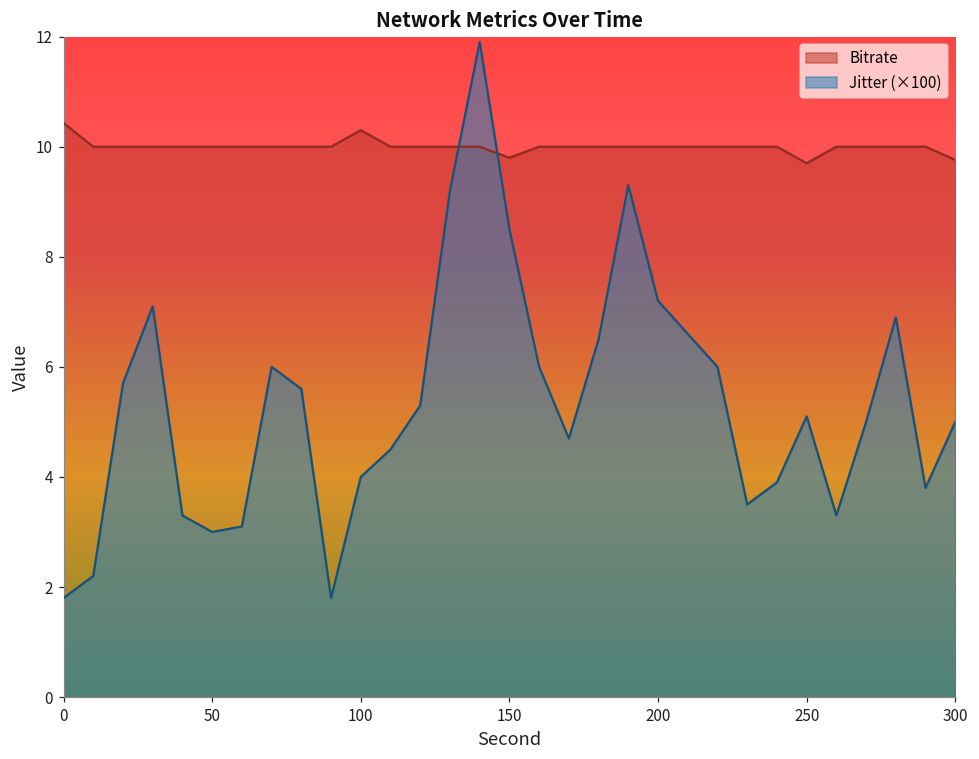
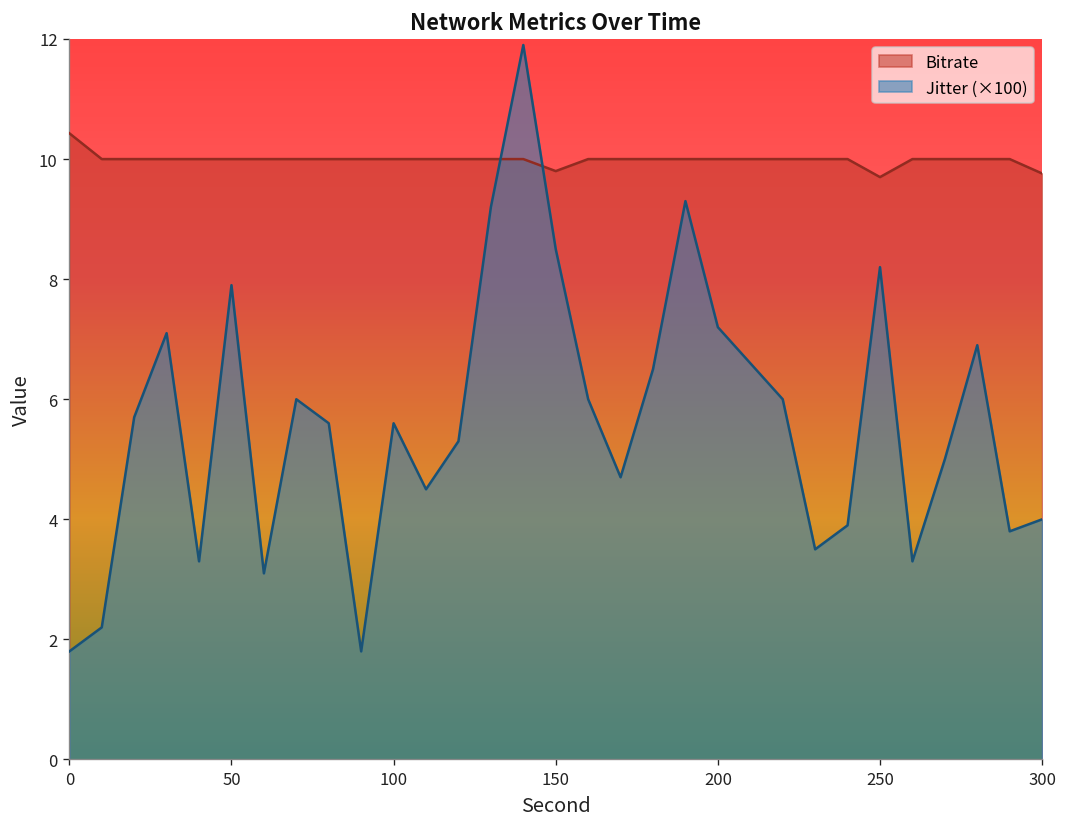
Jitter (×100), 50: 3.0 -> 7.9
Bitrate, 100: 10.3 -> 10.0
Jitter (×100), 100: 4.0 -> 5.6
Jitter (×100), 250: 5.1 -> 8.2
Jitter (×100), 300: 5.0 -> 4.0
